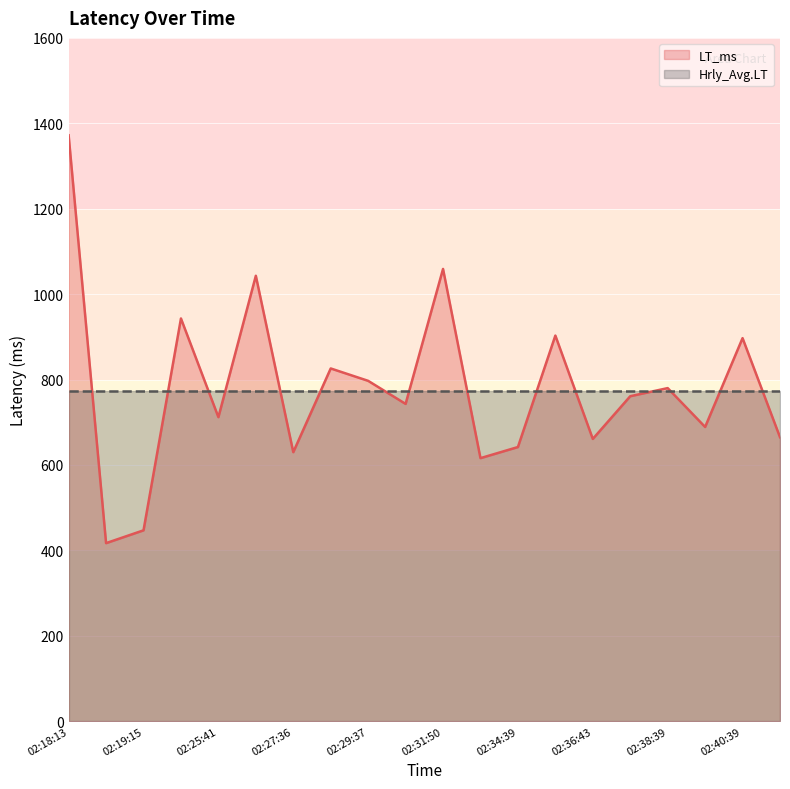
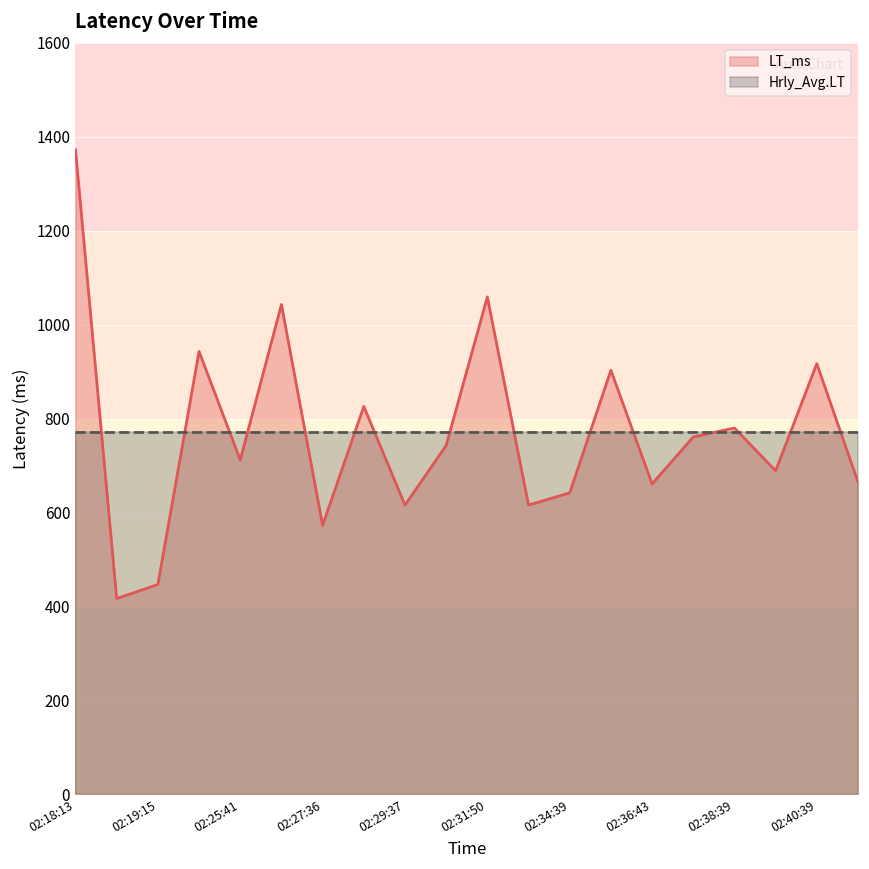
LT_ms, 02:27:36: 630 -> 570
LT_ms, 02:29:37: 800 -> 620
LT_ms, 02:40:39: 900 -> 920
